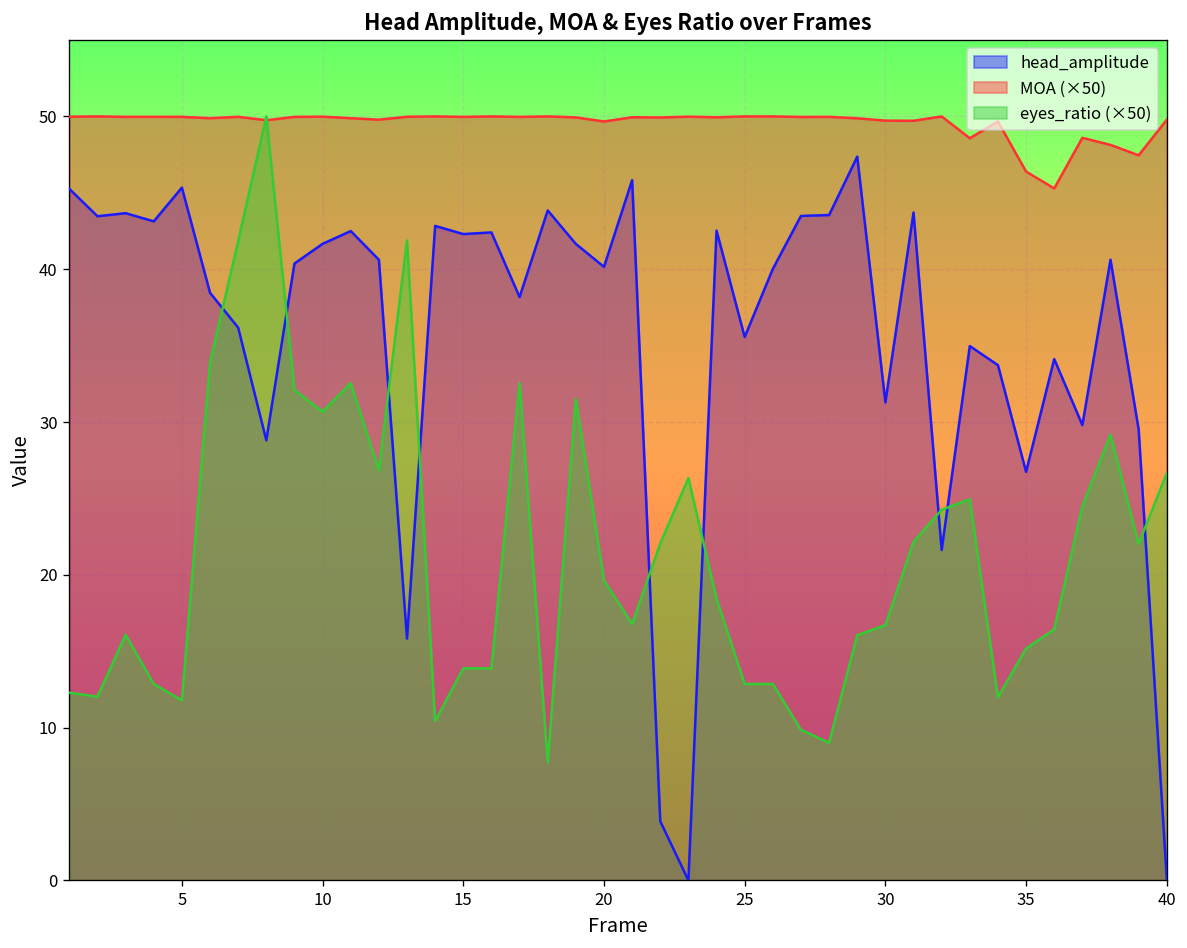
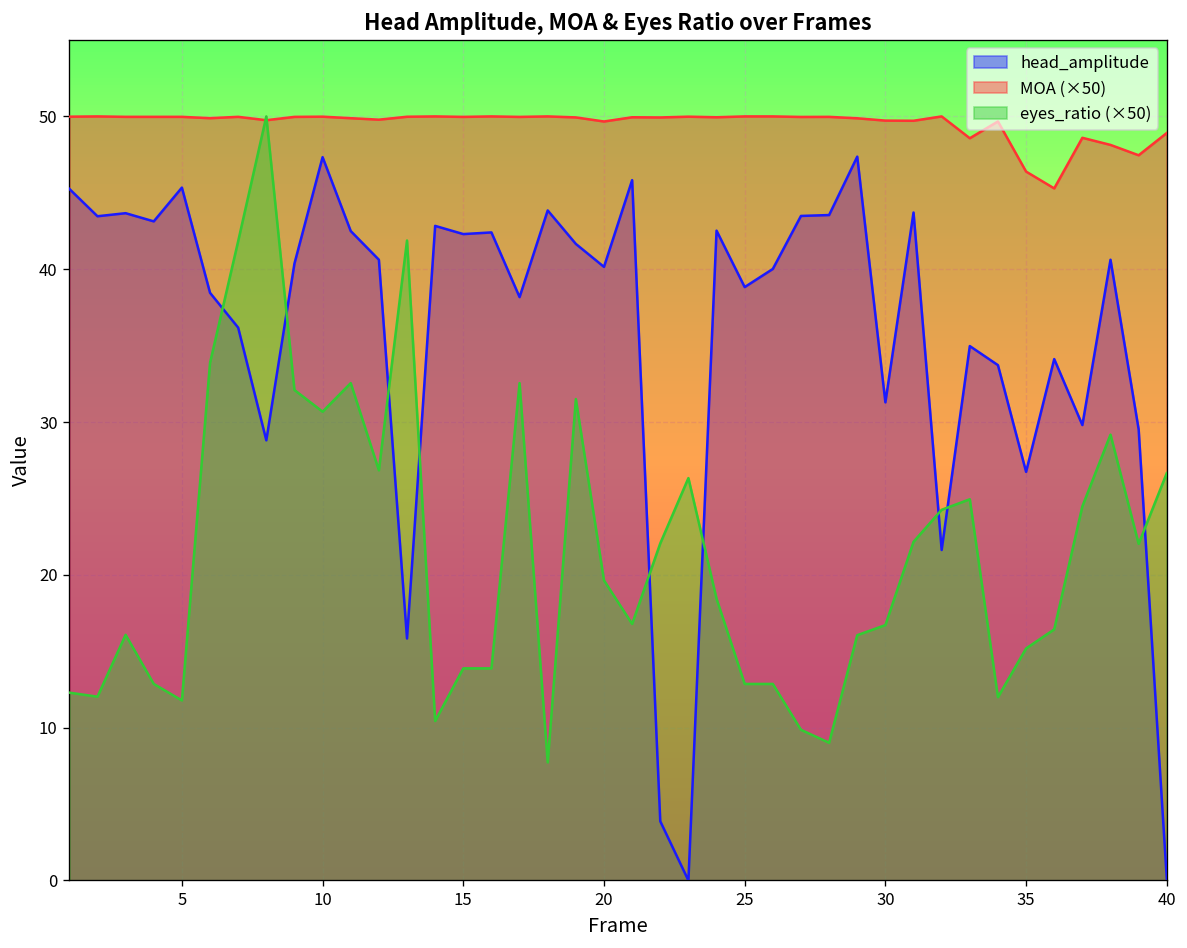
head_amplitude, 10: 41.7 -> 47.3
head_amplitude, 25: 35.6 -> 38.8
MOA (×50), 40: 49.8 -> 48.9
